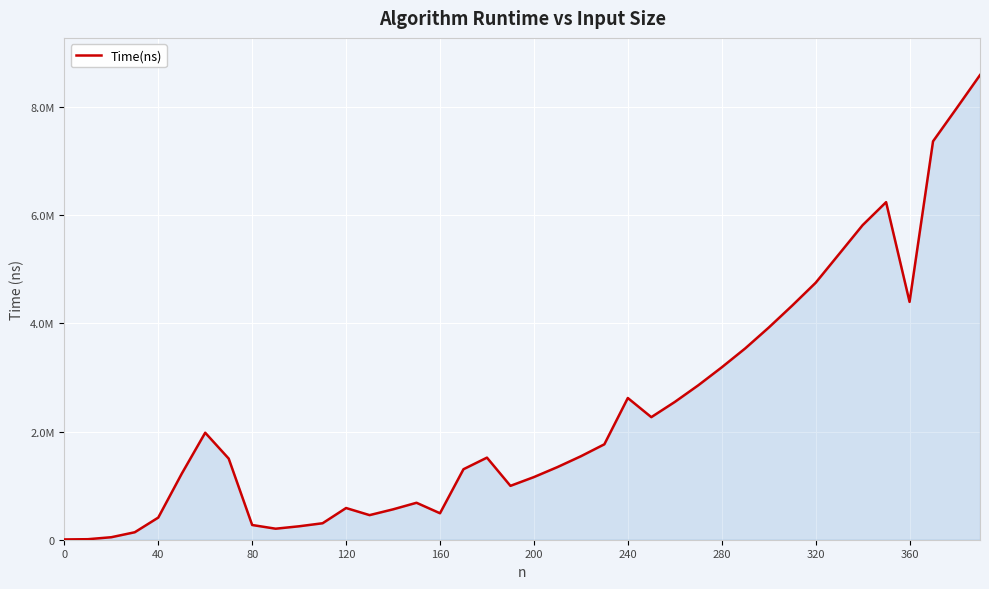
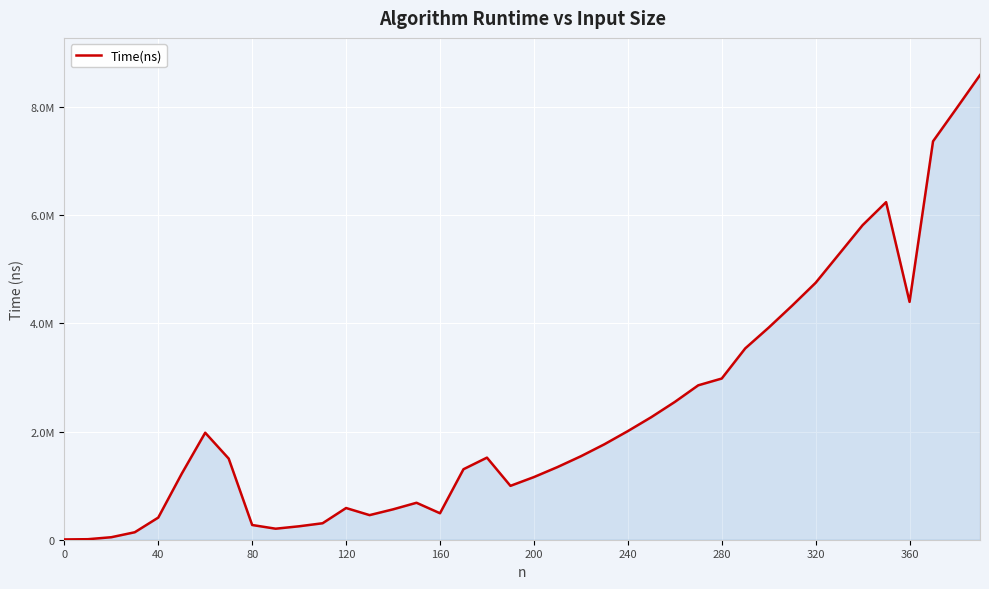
240: 2600000 -> 2000000
280: 3200000 -> 3000000
